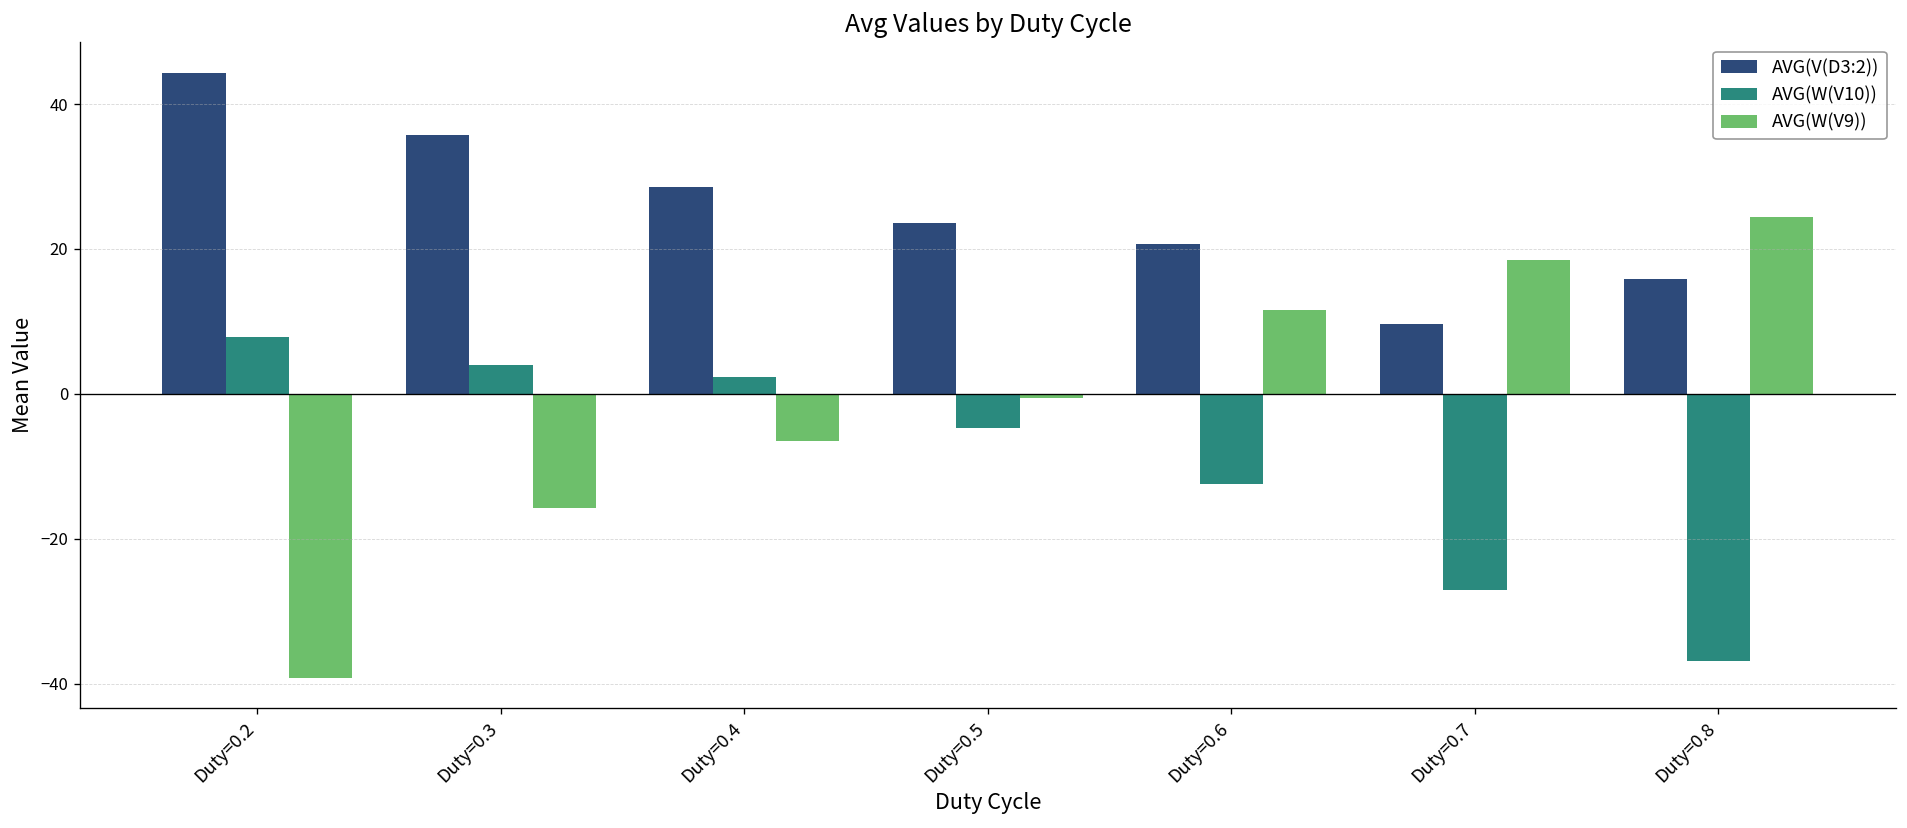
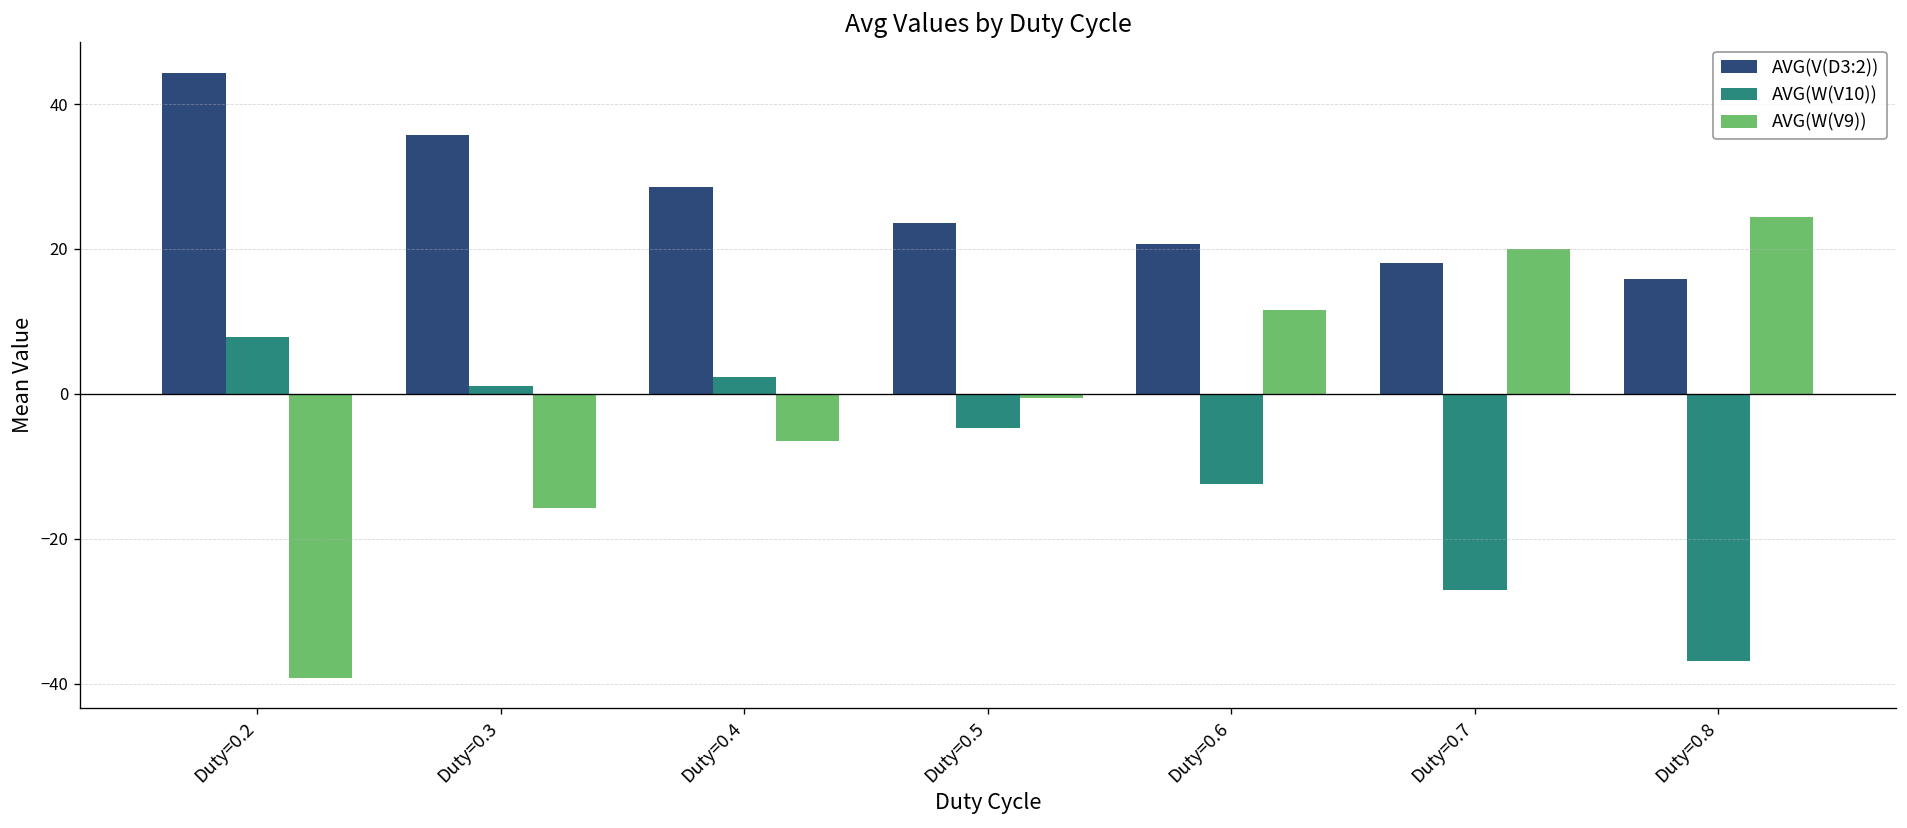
AVG(W(V10)), Duty=0.3: 4 -> 1
AVG(V(D3:2)), Duty=0.7: 10 -> 18
AVG(W(V9)), Duty=0.7: 19 -> 20
